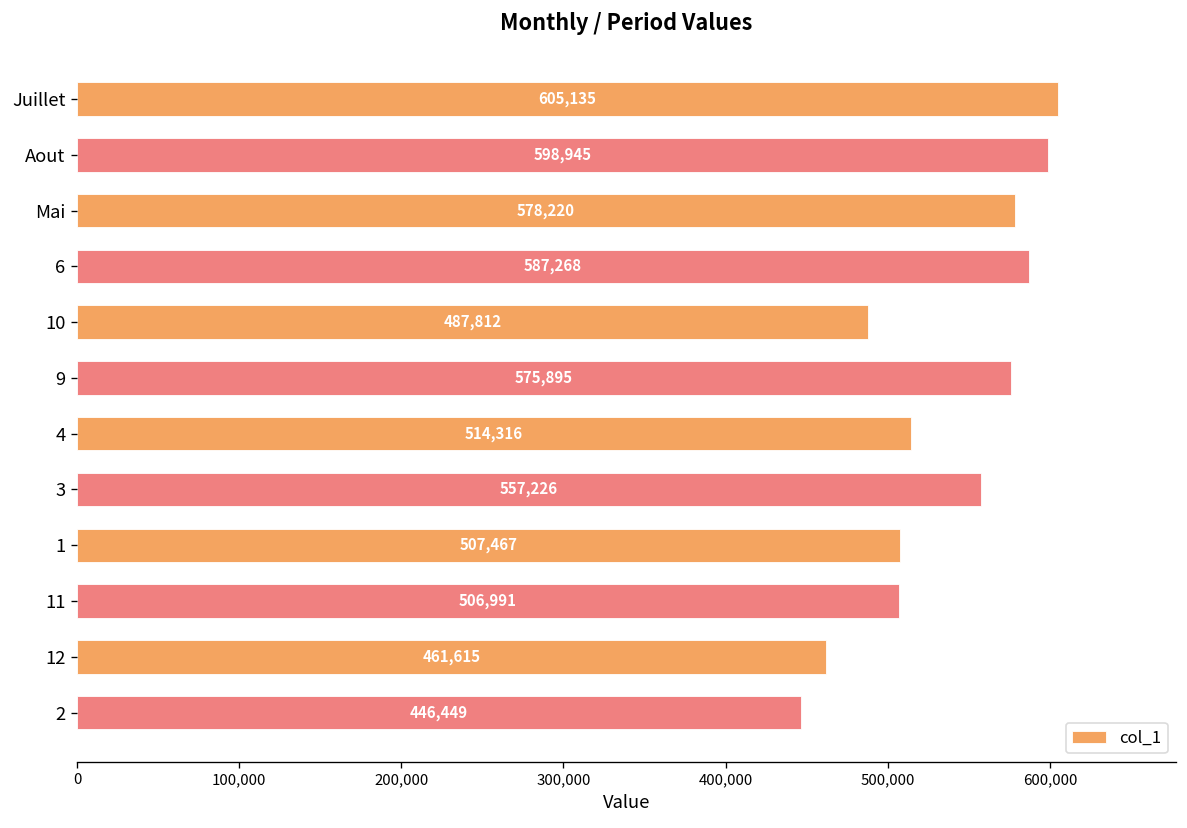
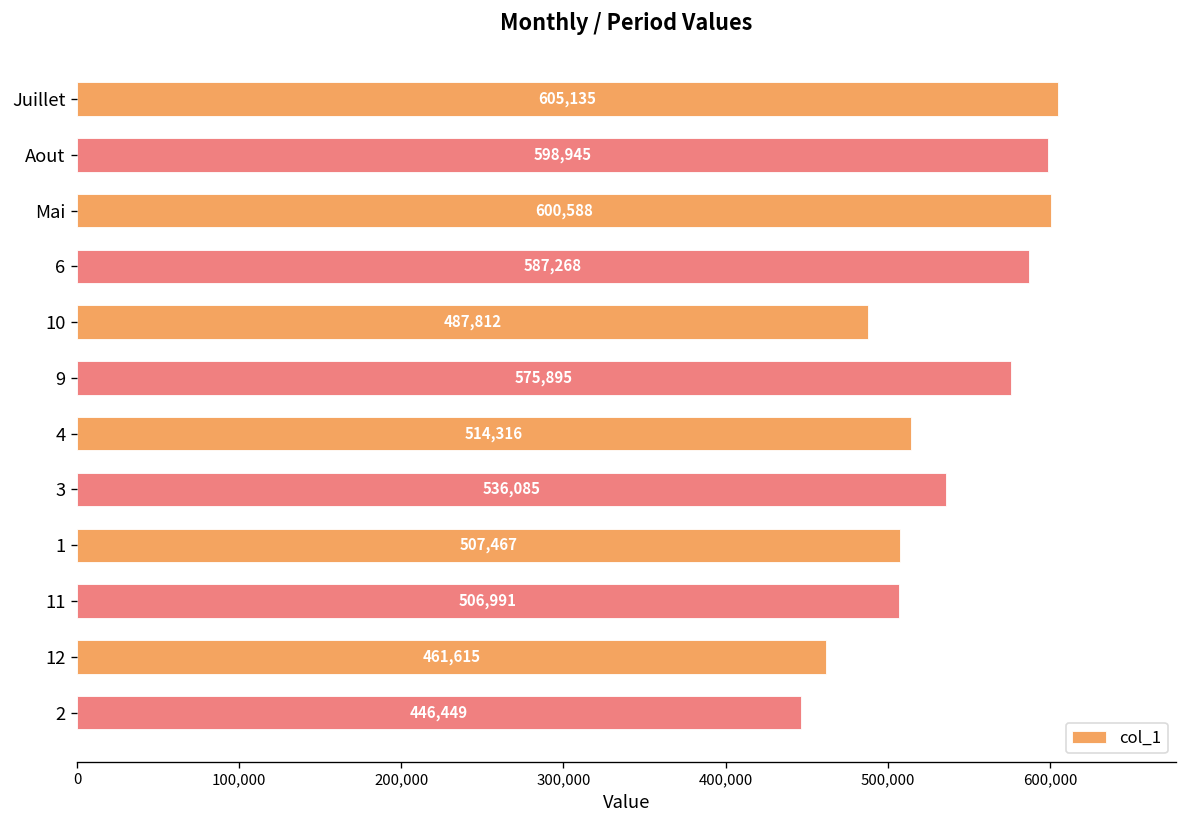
Mai: 578,220 -> 600,588
3: 557,226 -> 536,085
